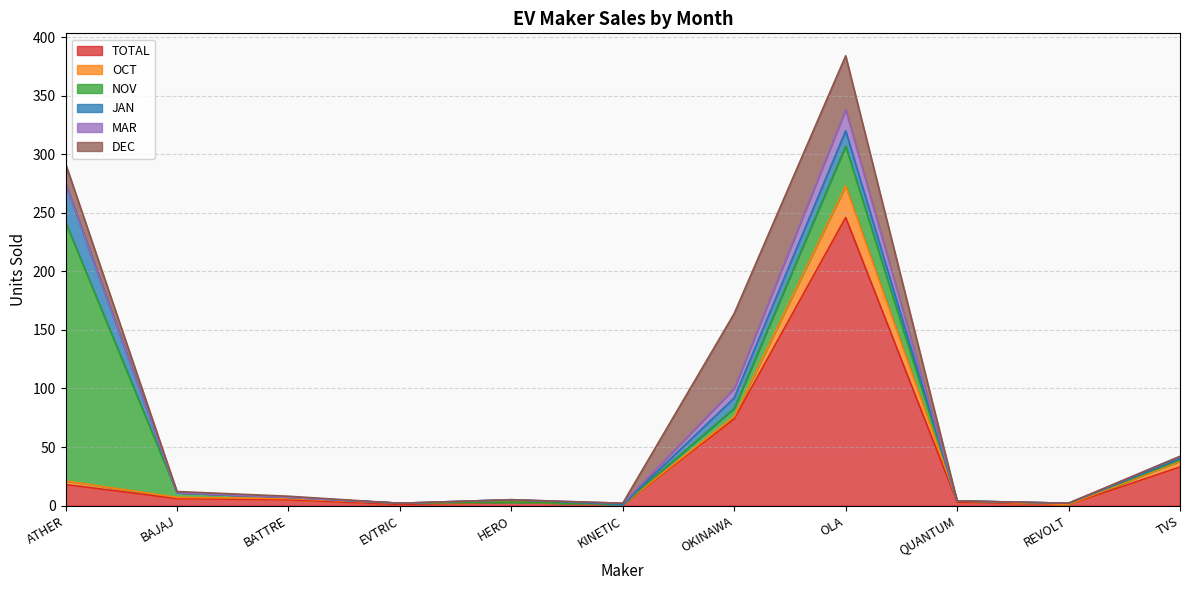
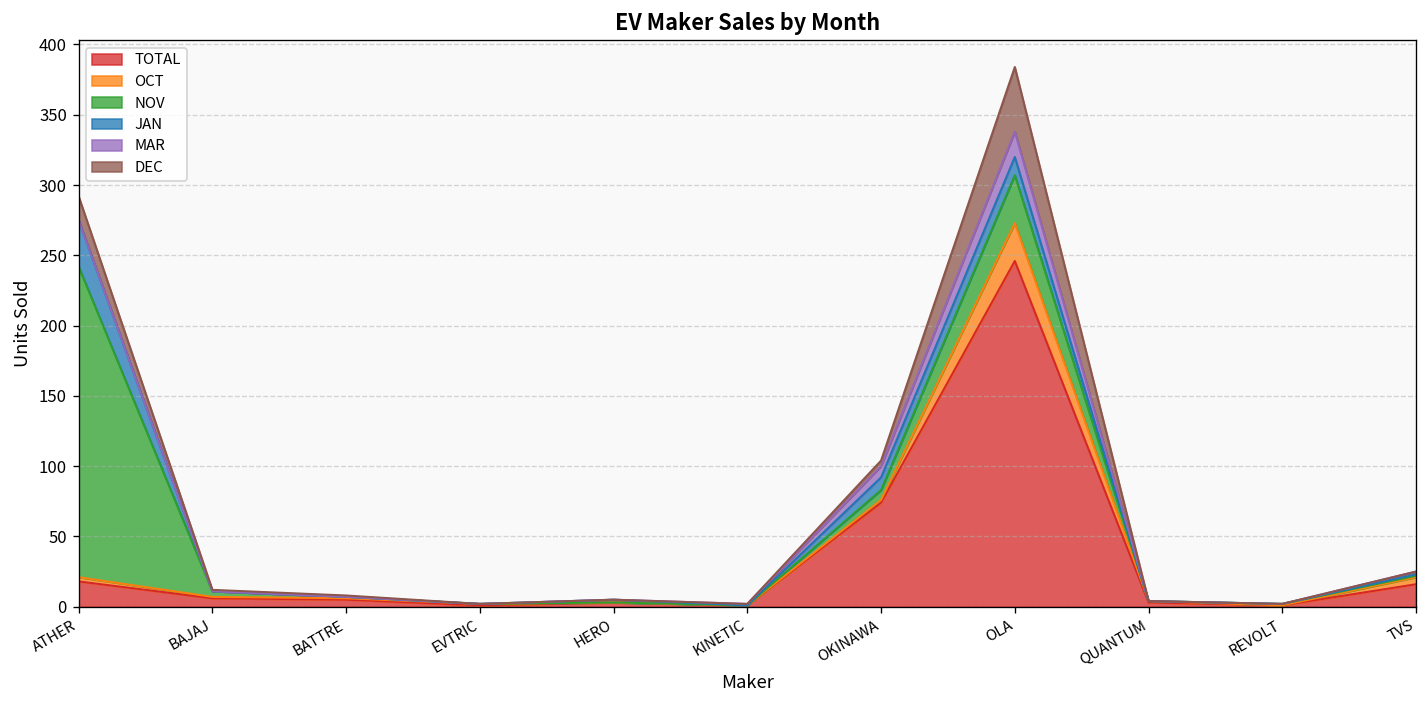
DEC, OKINAWA: 64 -> 4
TOTAL, TVS: 33 -> 16
